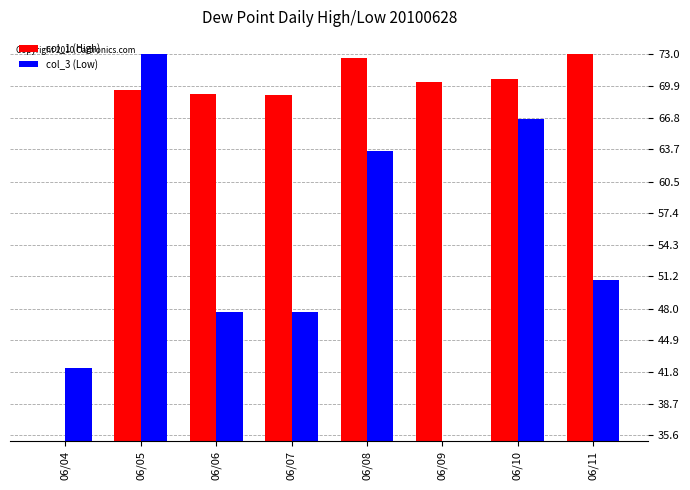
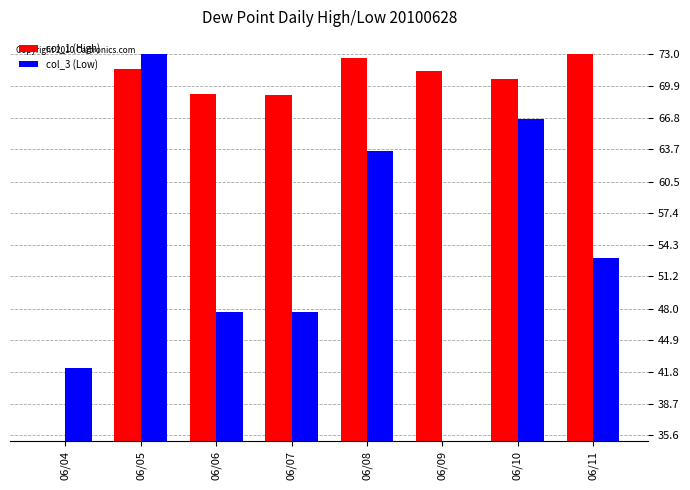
col_1 (High), 06/05: 69.5 -> 71.6
col_1 (High), 06/09: 70.3 -> 71.3
col_3 (Low), 06/11: 50.8 -> 53.0
